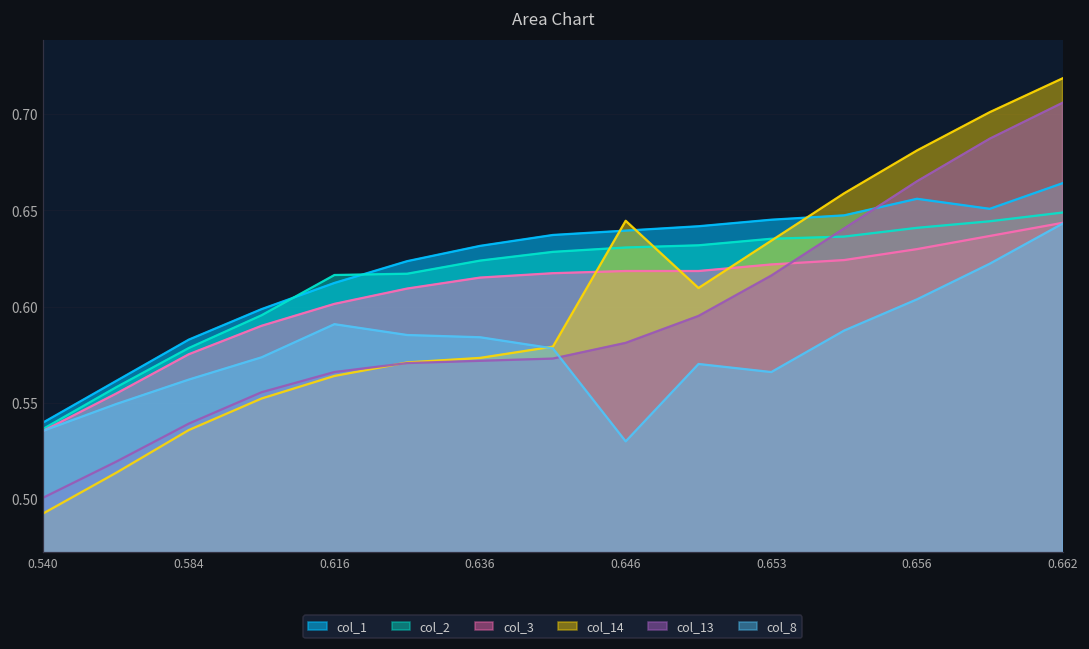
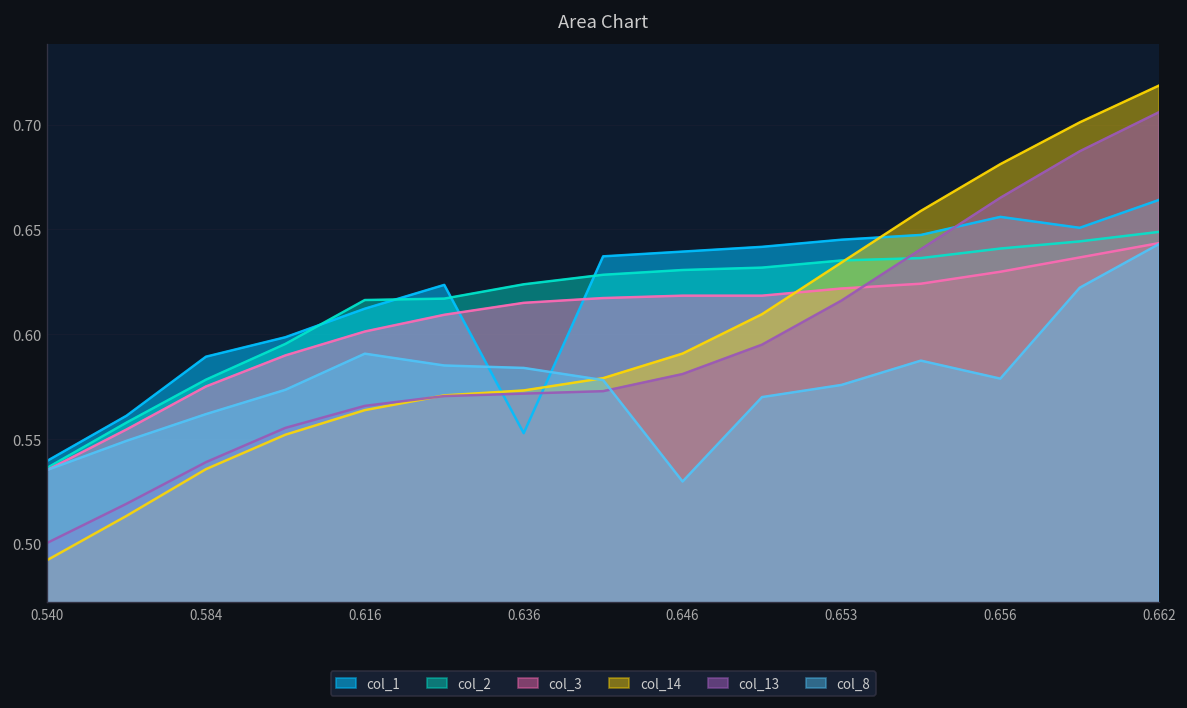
col_1, 0.584: 0.583 -> 0.589
col_1, 0.636: 0.632 -> 0.553
col_14, 0.646: 0.645 -> 0.591
col_8, 0.653: 0.566 -> 0.576
col_8, 0.656: 0.604 -> 0.579
